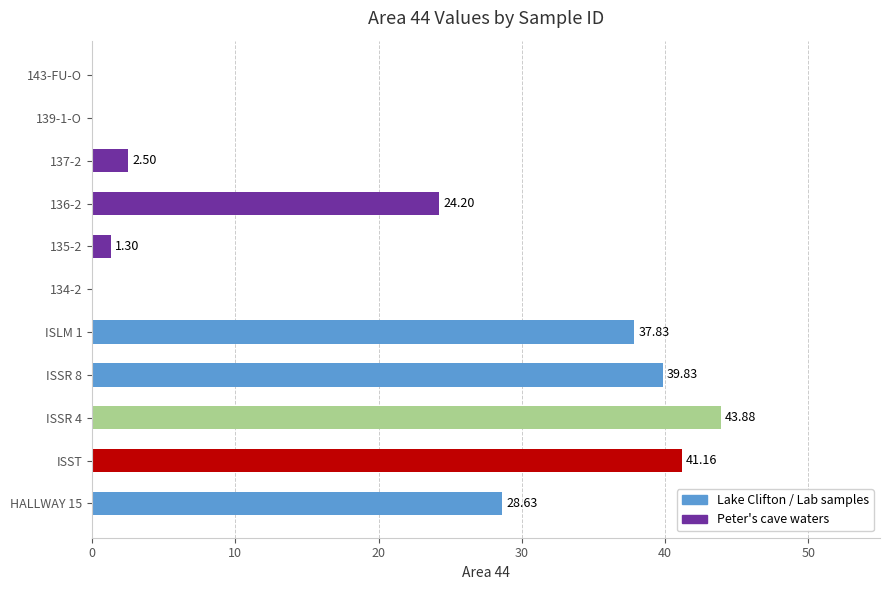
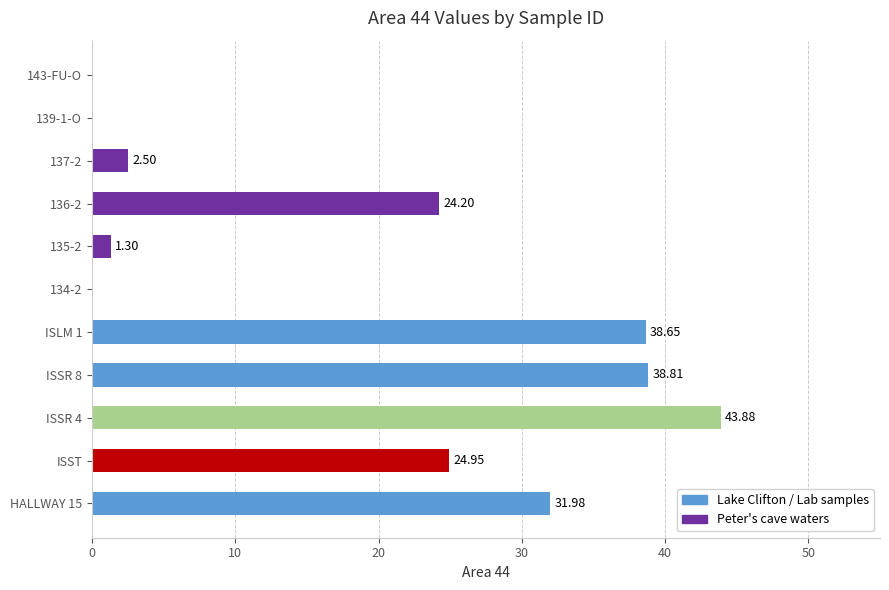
ISLM 1: 37.83 -> 38.65
ISSR 8: 39.83 -> 38.81
ISST: 41.16 -> 24.95
HALLWAY 15: 28.63 -> 31.98
